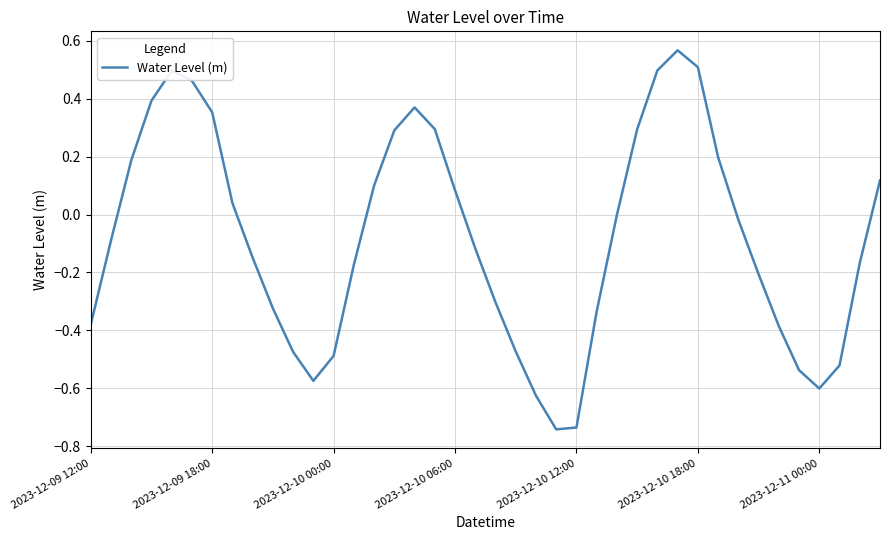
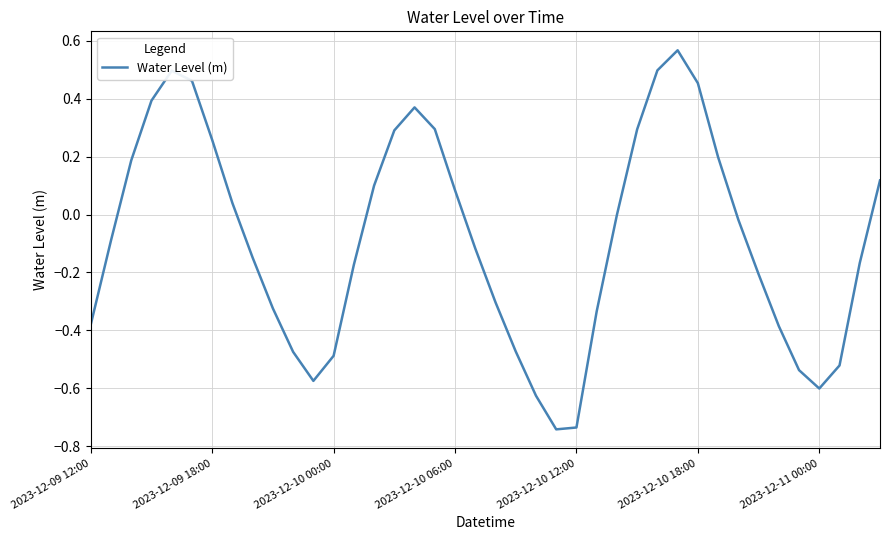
2023-12-09 18:00: 0.35 -> 0.26
2023-12-10 18:00: 0.51 -> 0.45
